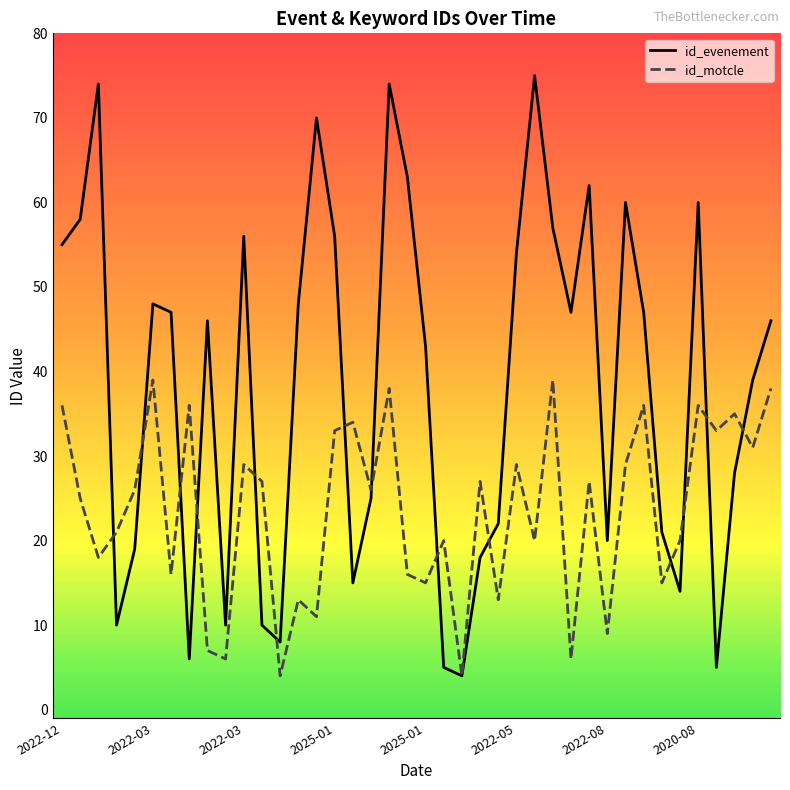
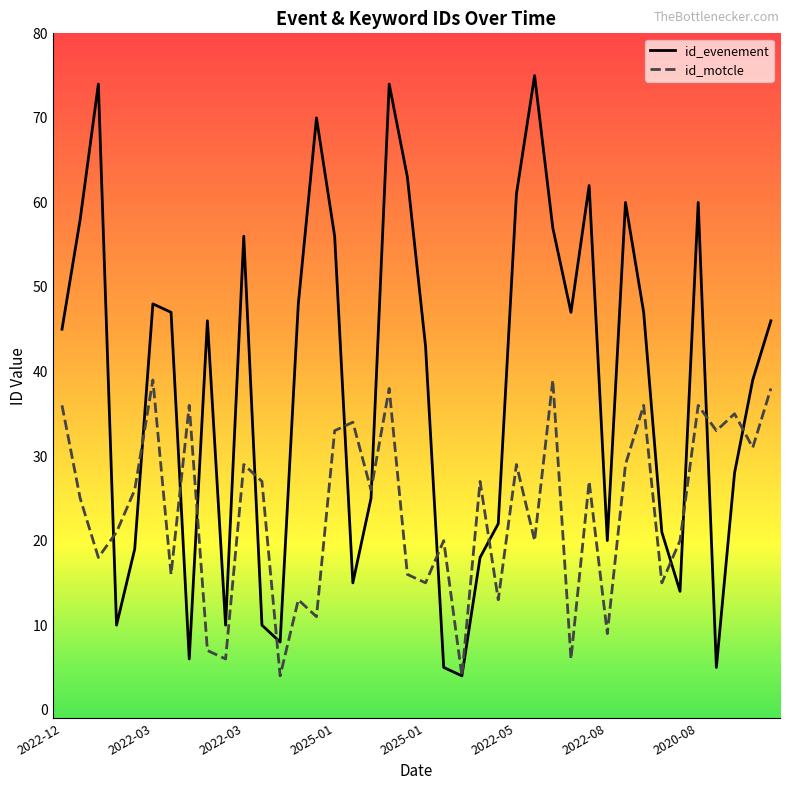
id_evenement, 2022-12: 55 -> 45
id_evenement, 2022-05: 54 -> 61
